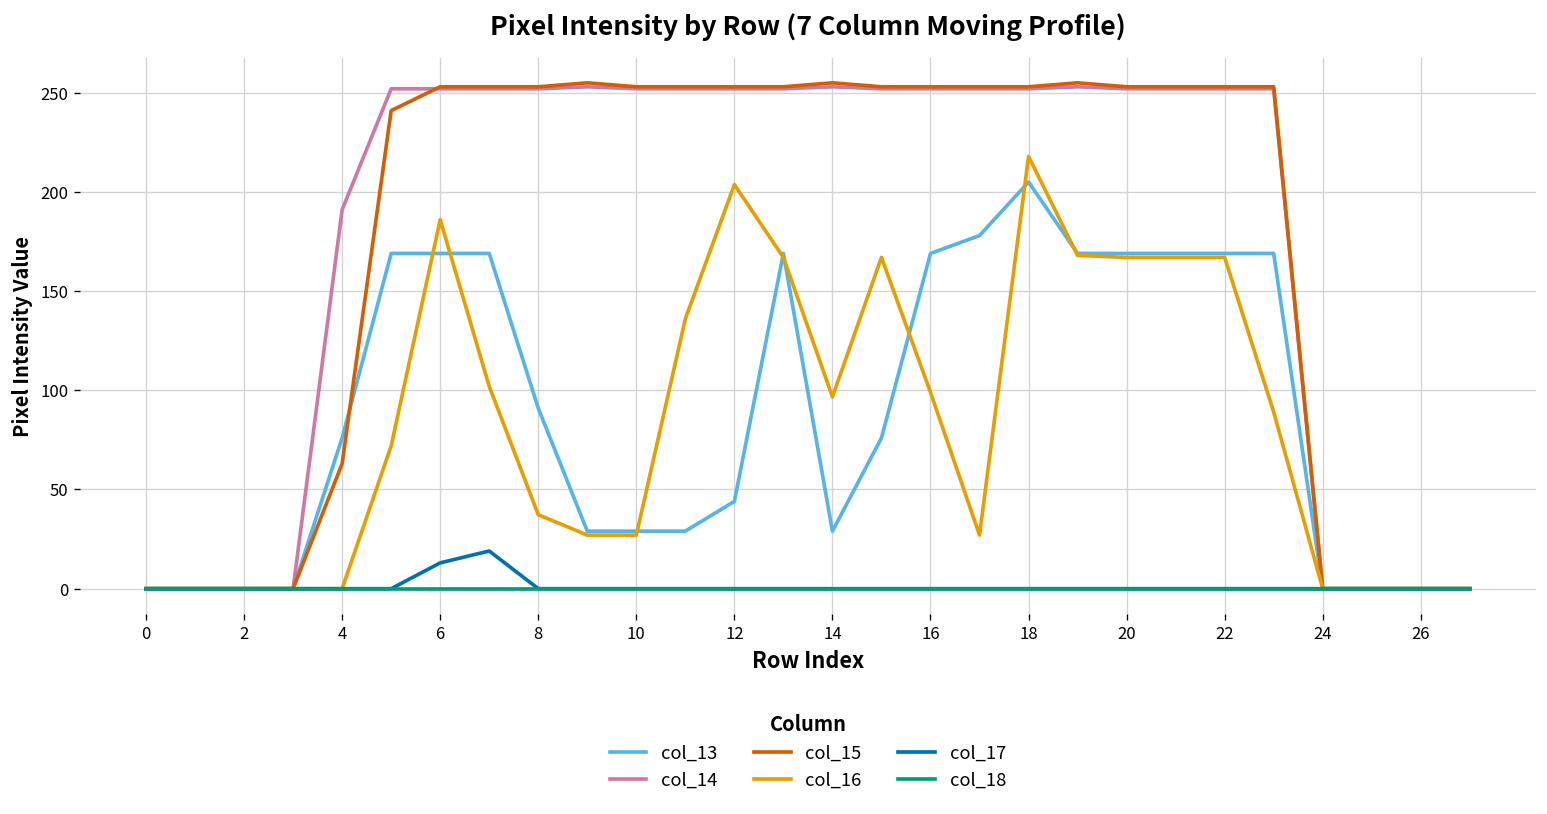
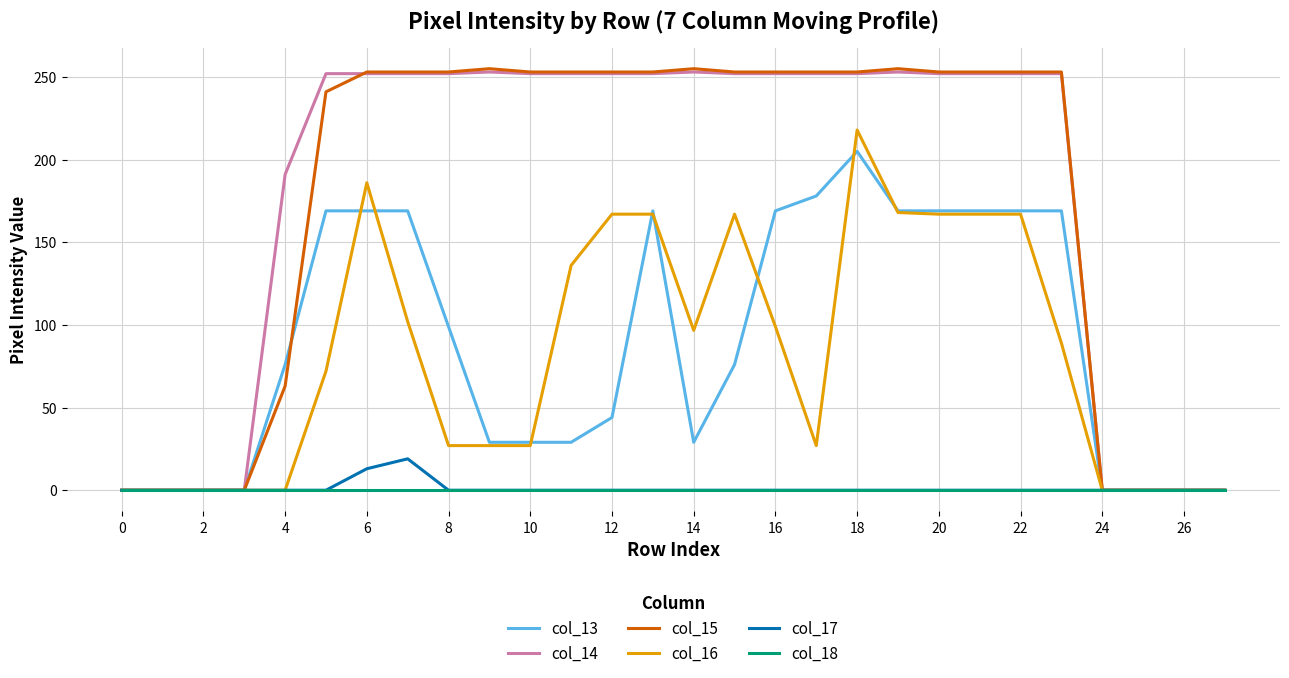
col_13, 8: 91 -> 99
col_16, 8: 37 -> 27
col_16, 12: 204 -> 167
